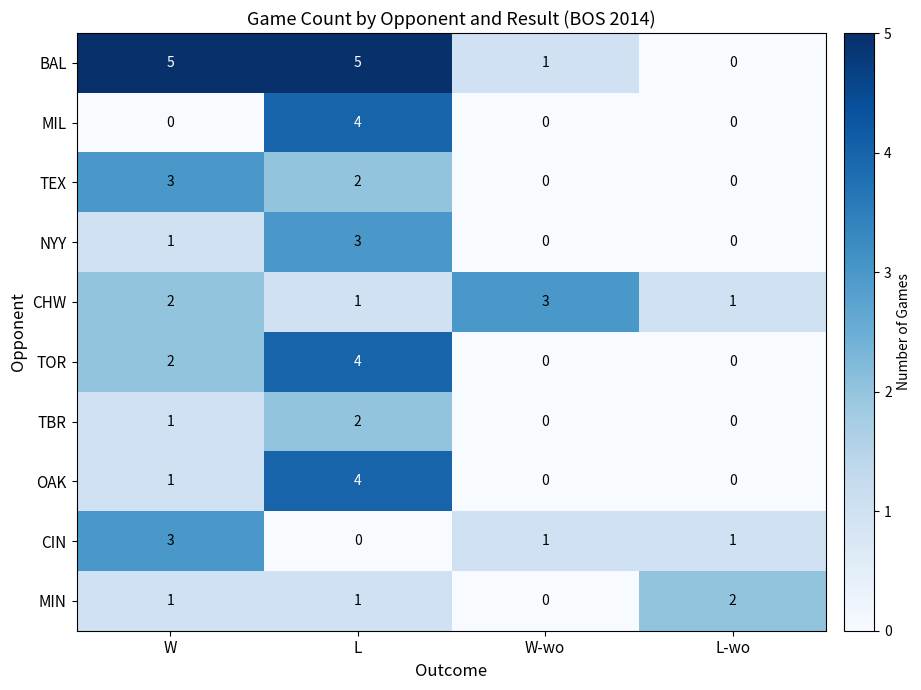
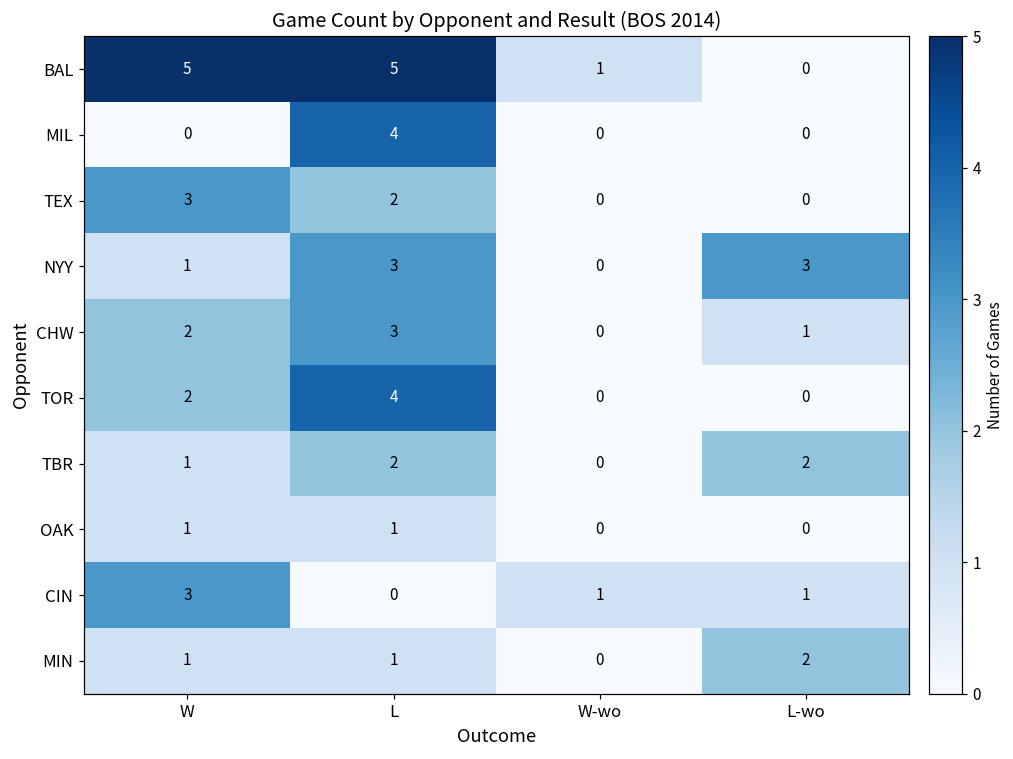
NYY, L-wo: 0 -> 3
CHW, L: 1 -> 3
CHW, W-wo: 3 -> 0
TBR, L-wo: 0 -> 2
OAK, L: 4 -> 1
